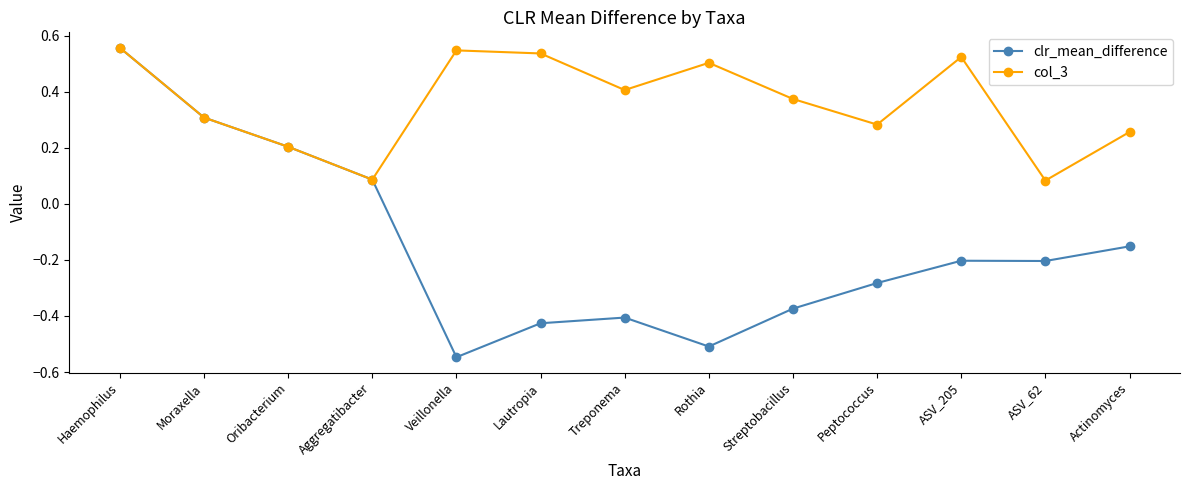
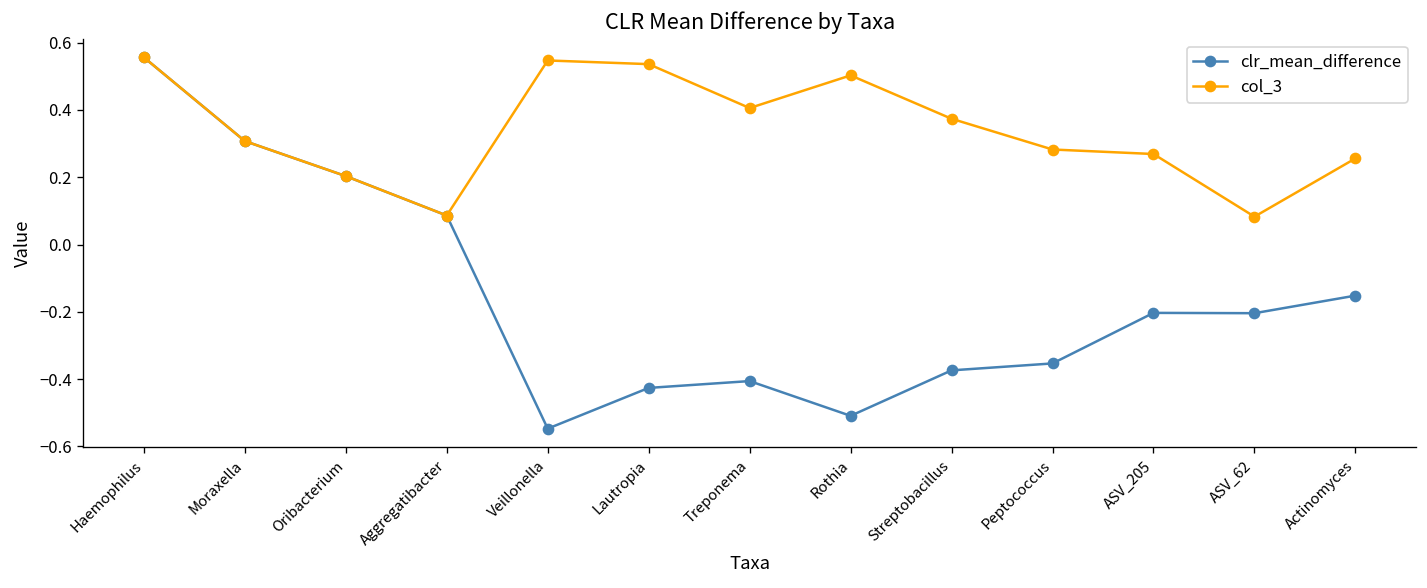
clr_mean_difference, Peptococcus: -0.28 -> -0.35
col_3, ASV_205: 0.52 -> 0.27
